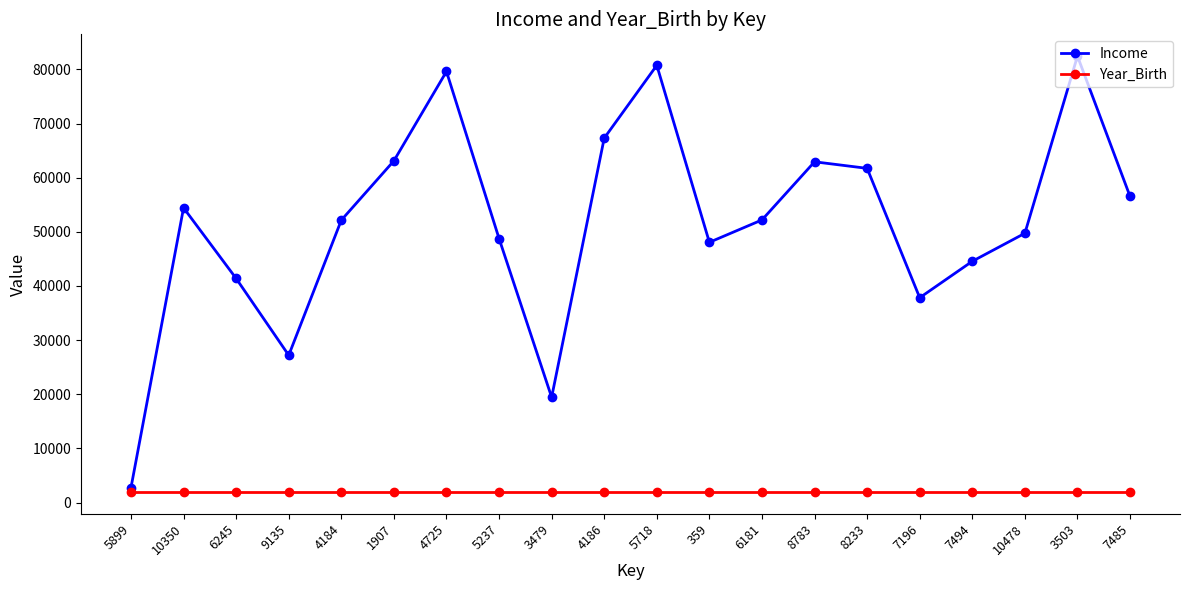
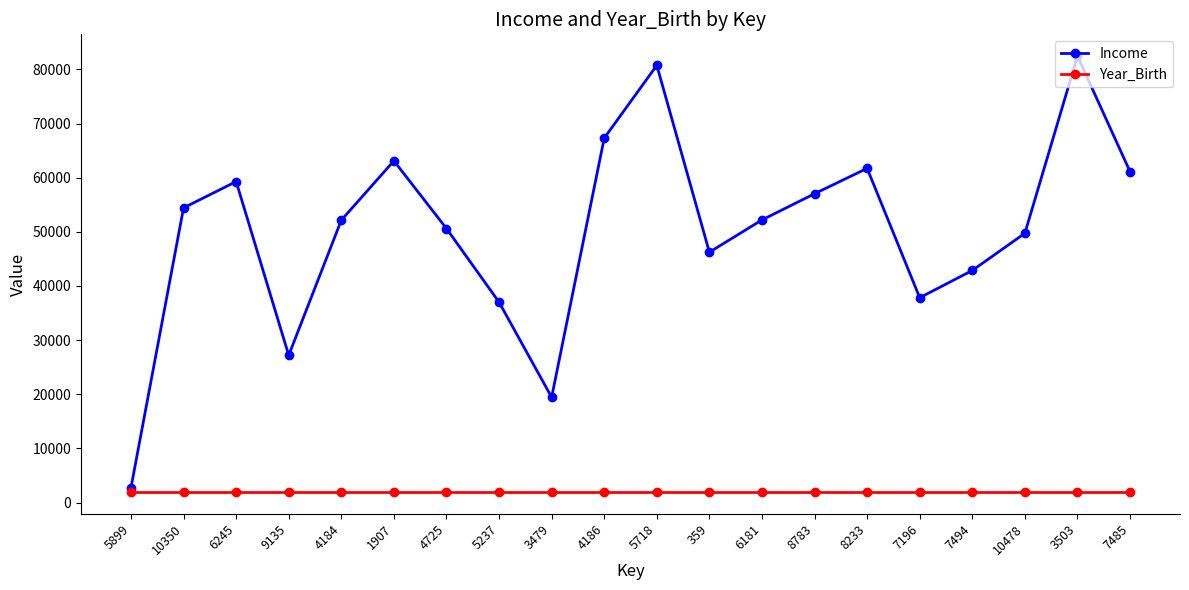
Income, 6245: 41000 -> 59000
Income, 4725: 80000 -> 51000
Income, 5237: 49000 -> 37000
Income, 359: 48000 -> 46000
Income, 8783: 63000 -> 57000
Income, 7494: 45000 -> 43000
Income, 7485: 57000 -> 61000
